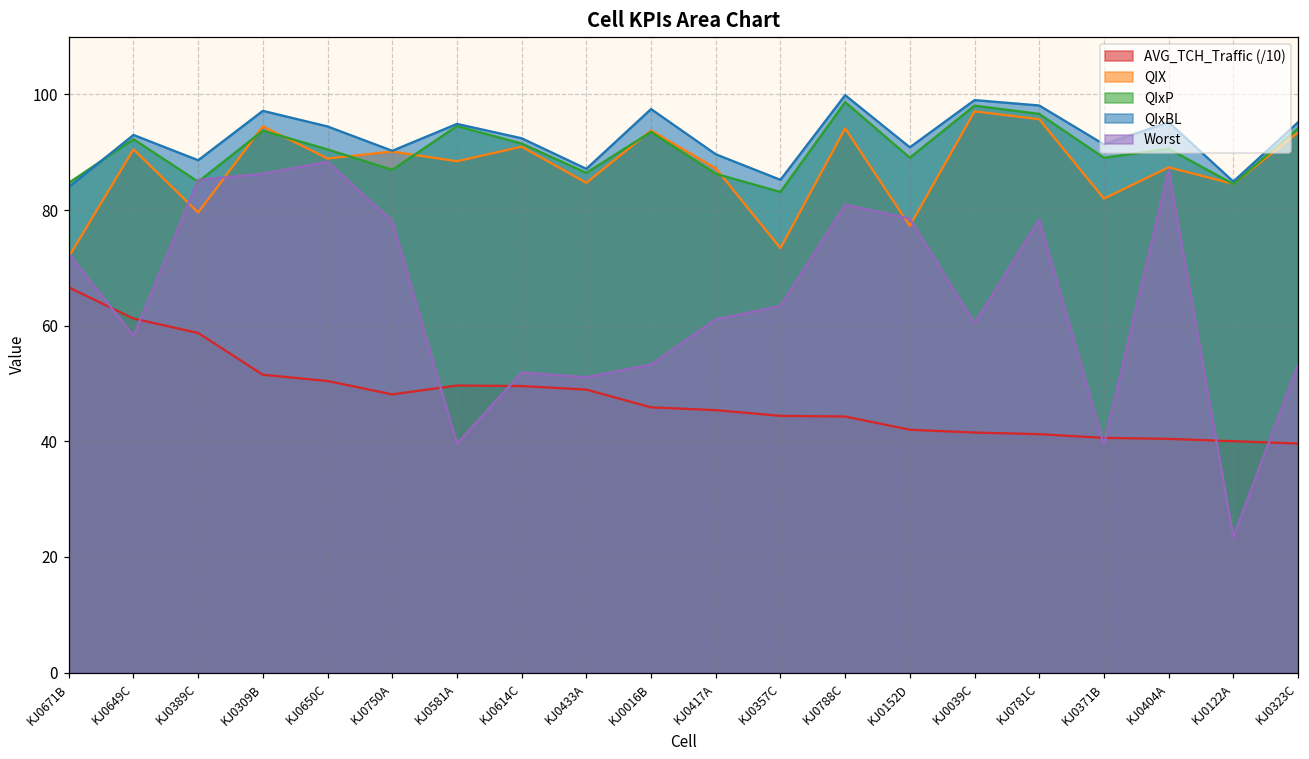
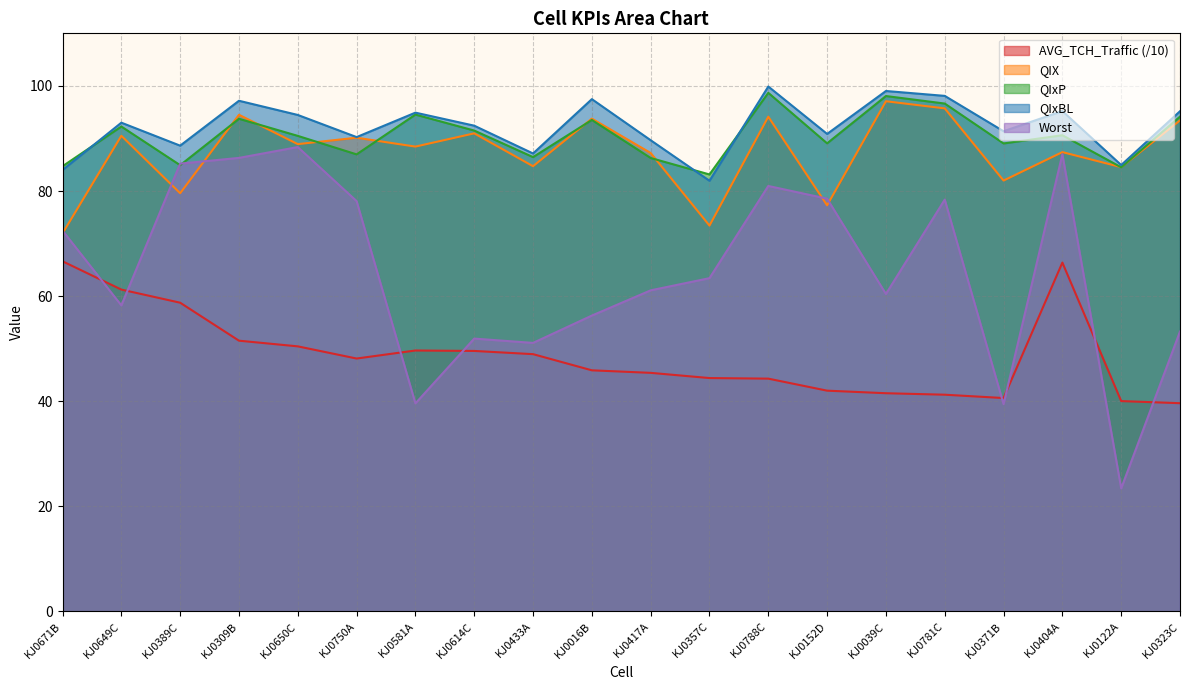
Worst, KJ0016B: 53 -> 56
QIxBL, KJ0357C: 85 -> 82
AVG_TCH_Traffic (/10), KJ0404A: 40 -> 66
